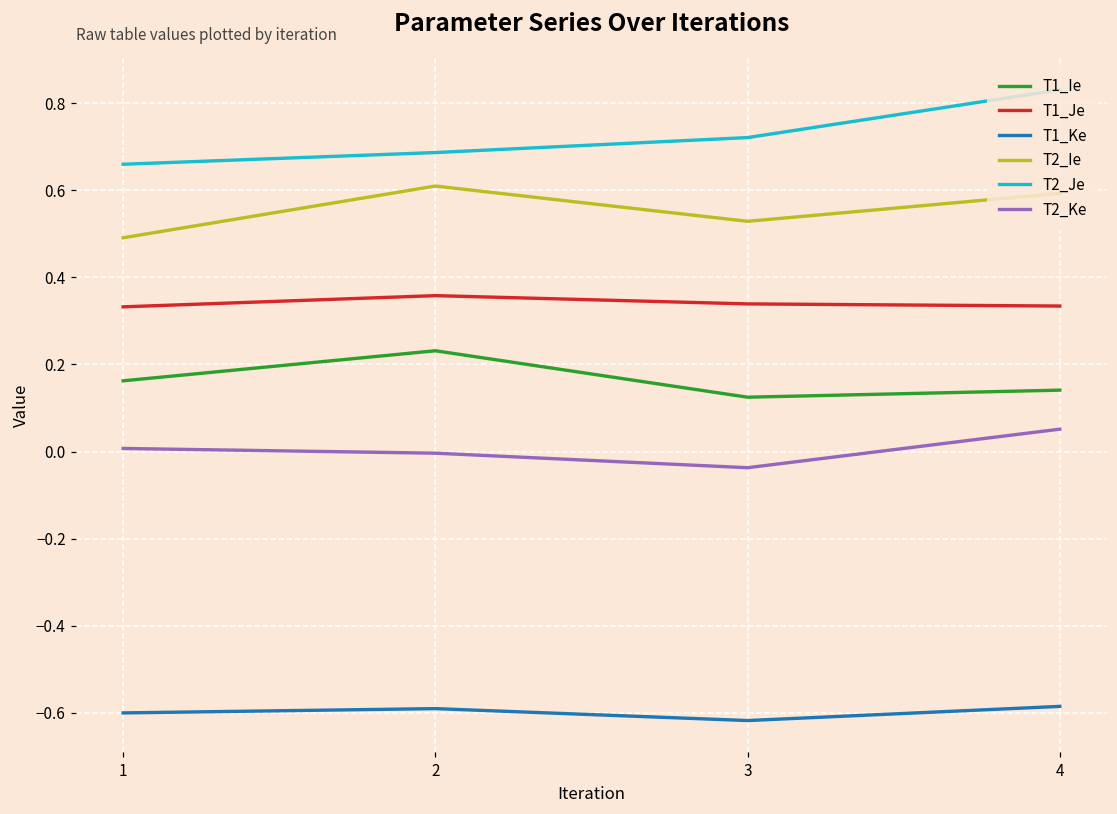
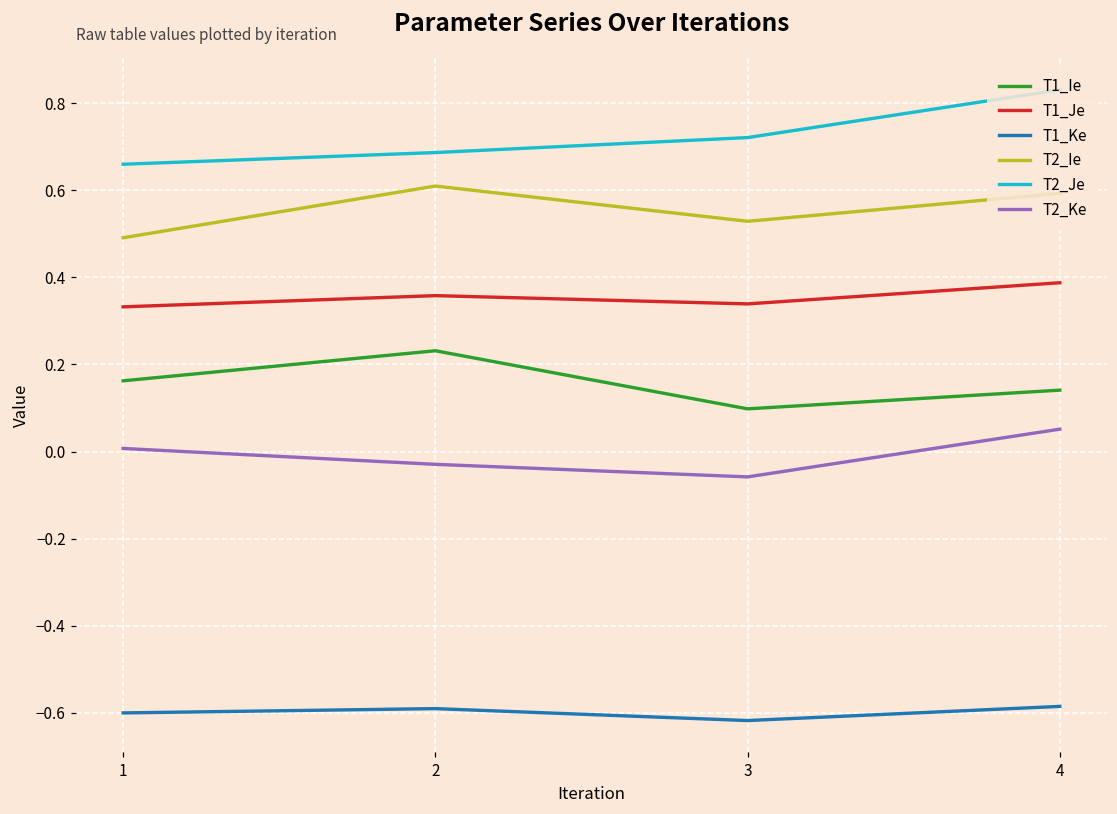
T2_Ke, 2: 0.00 -> -0.03
T1_Ie, 3: 0.12 -> 0.10
T2_Ke, 3: -0.04 -> -0.06
T1_Je, 4: 0.33 -> 0.39
